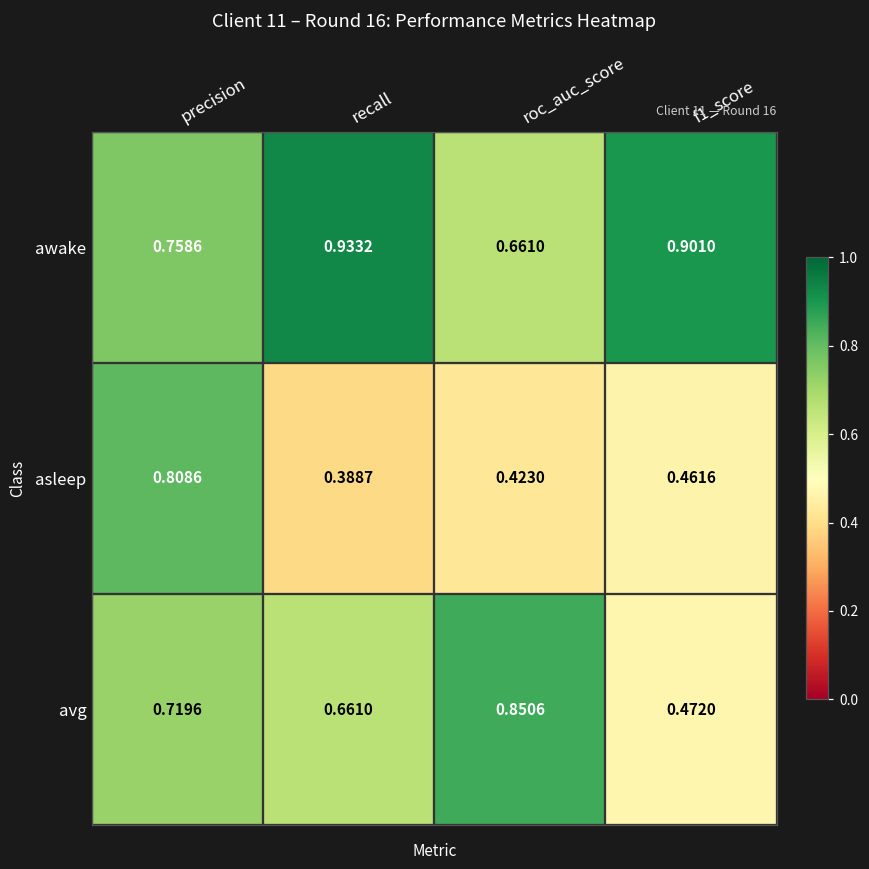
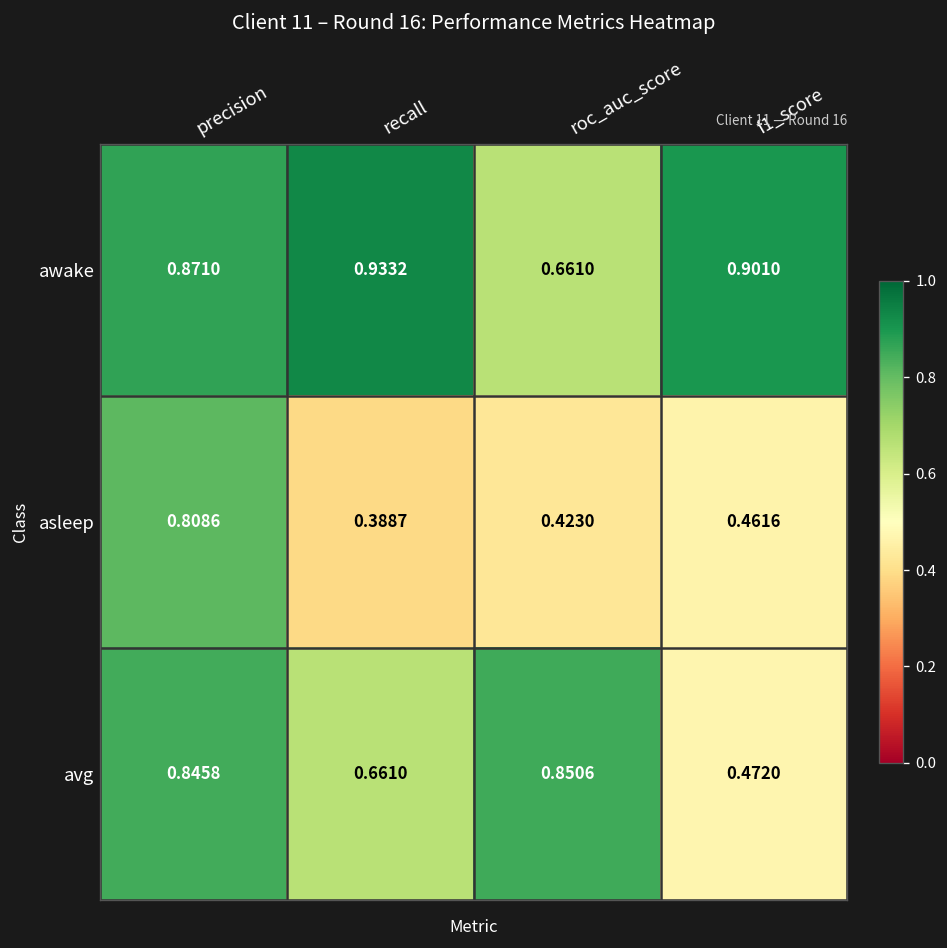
awake, precision: 0.7586 -> 0.8710
avg, precision: 0.7196 -> 0.8458
